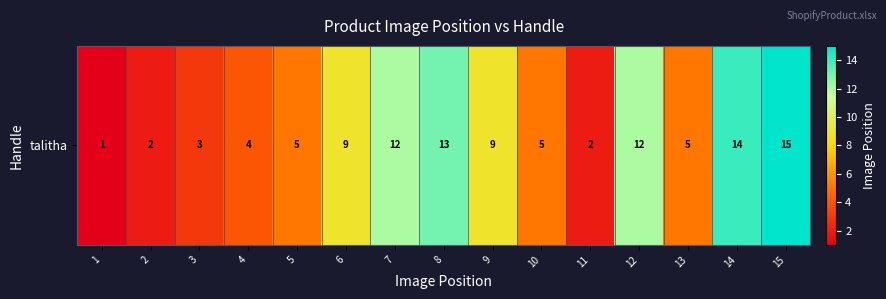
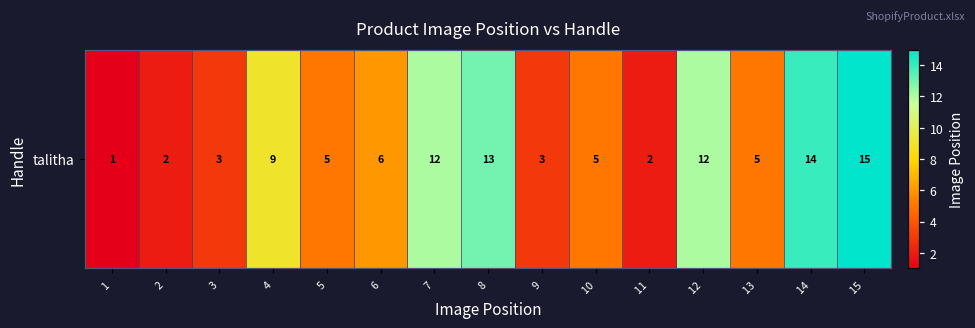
talitha, 4: 4 -> 9
talitha, 6: 9 -> 6
talitha, 9: 9 -> 3
